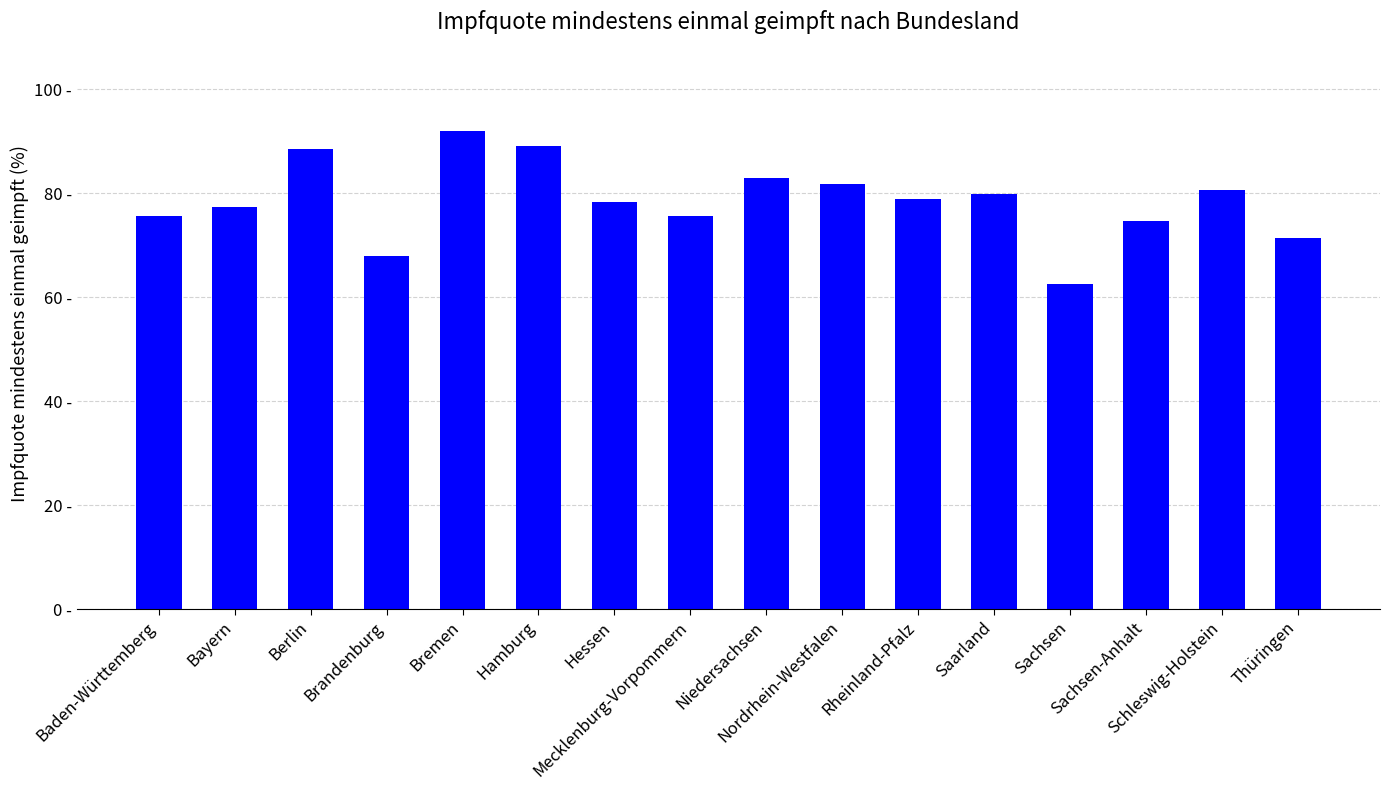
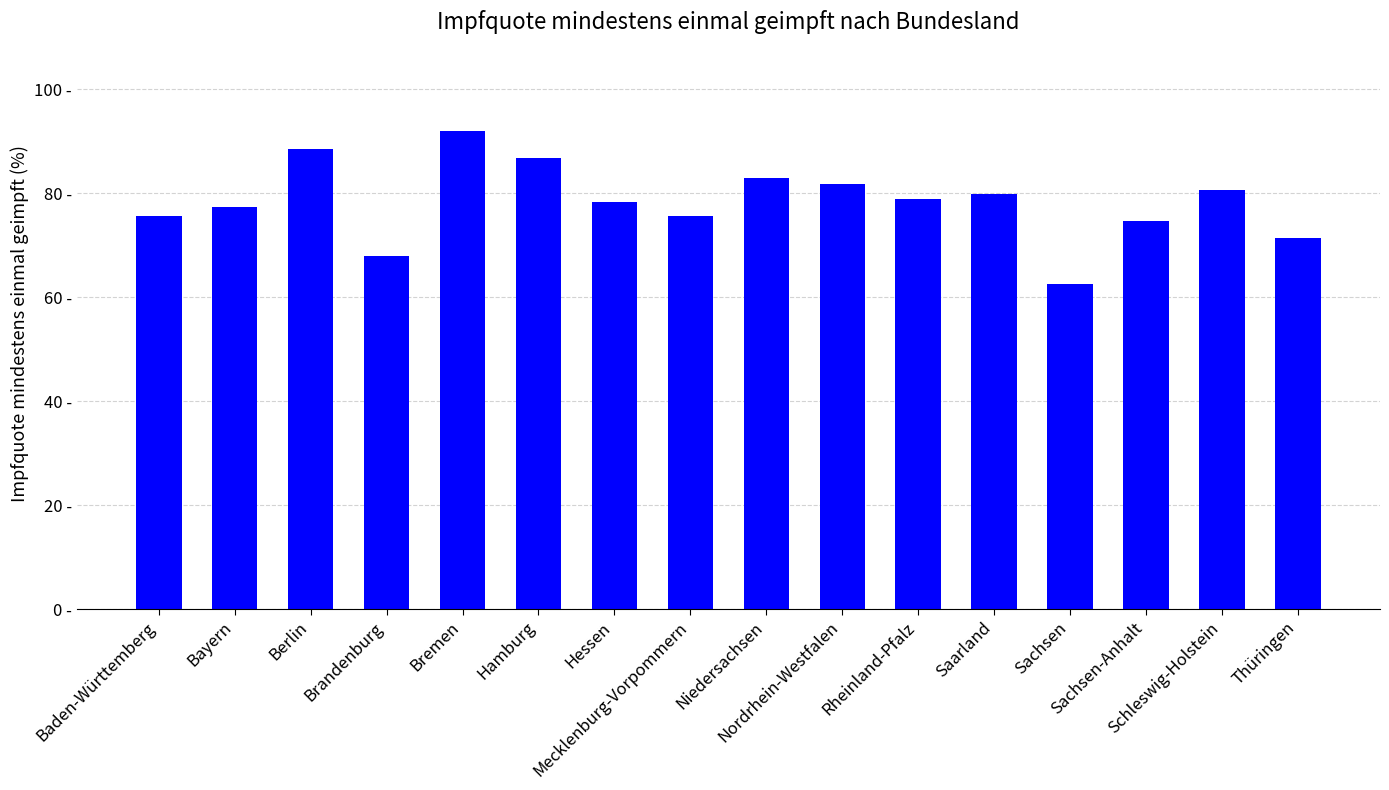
Hamburg: 89 - -> 87 -
